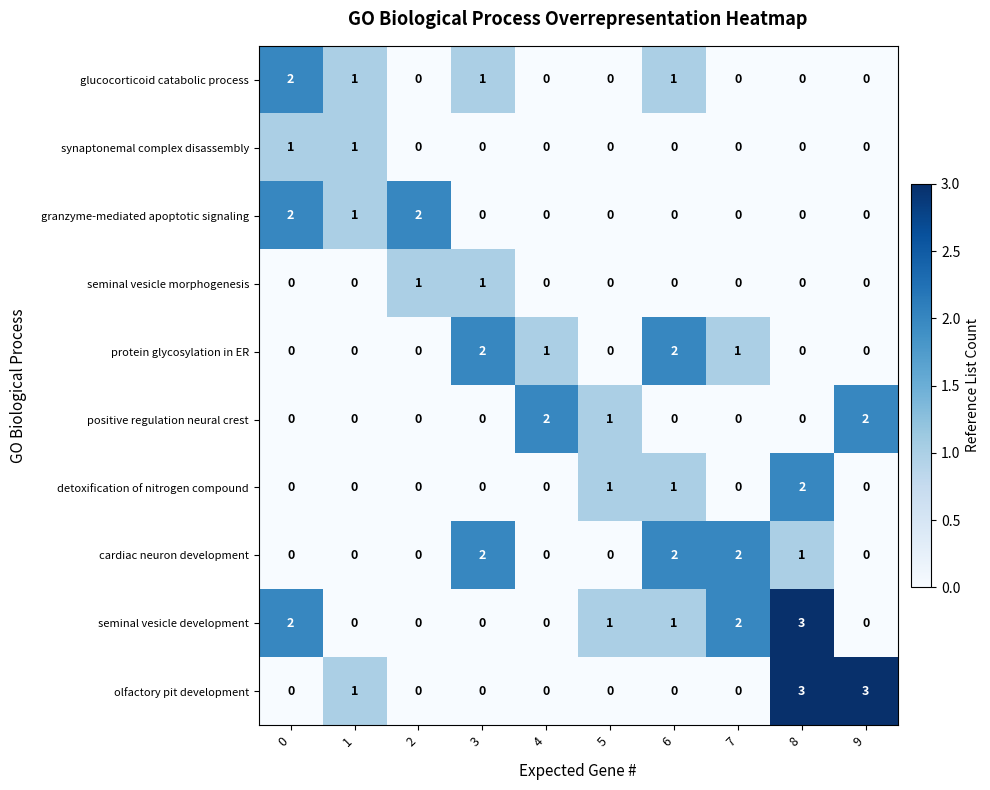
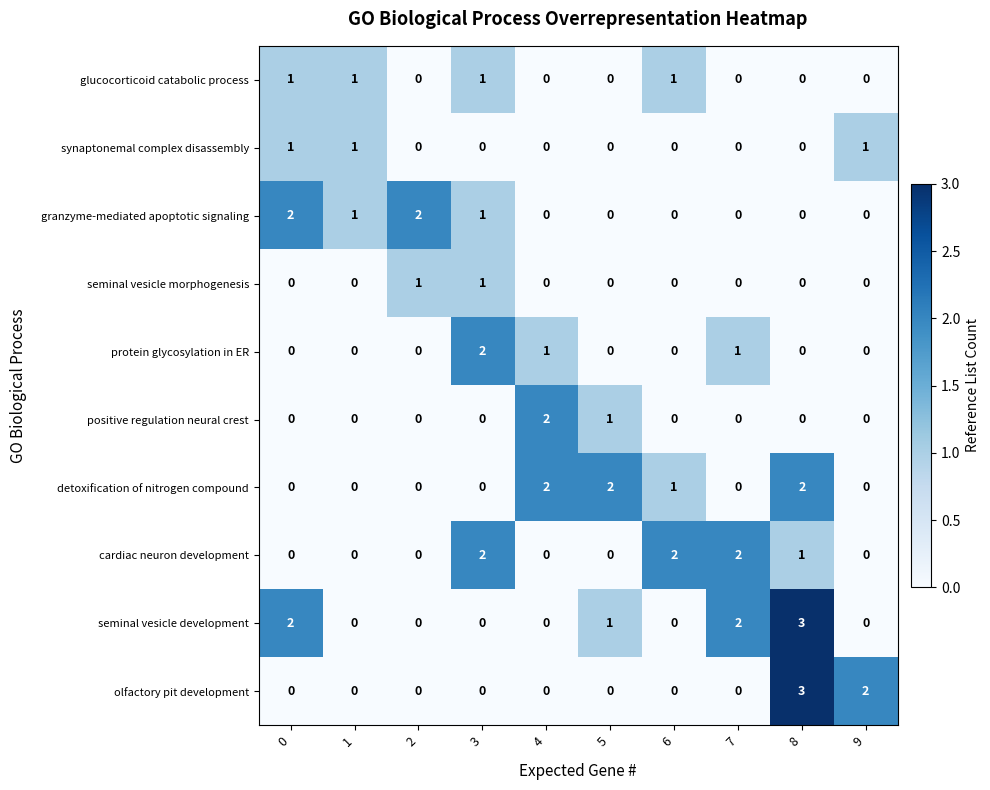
glucocorticoid catabolic process, 0: 2 -> 1
synaptonemal complex disassembly, 9: 0 -> 1
granzyme-mediated apoptotic signaling, 3: 0 -> 1
protein glycosylation in ER, 6: 2 -> 0
positive regulation neural crest, 9: 2 -> 0
detoxification of nitrogen compound, 4: 0 -> 2
detoxification of nitrogen compound, 5: 1 -> 2
seminal vesicle development, 6: 1 -> 0
olfactory pit development, 1: 1 -> 0
olfactory pit development, 9: 3 -> 2
